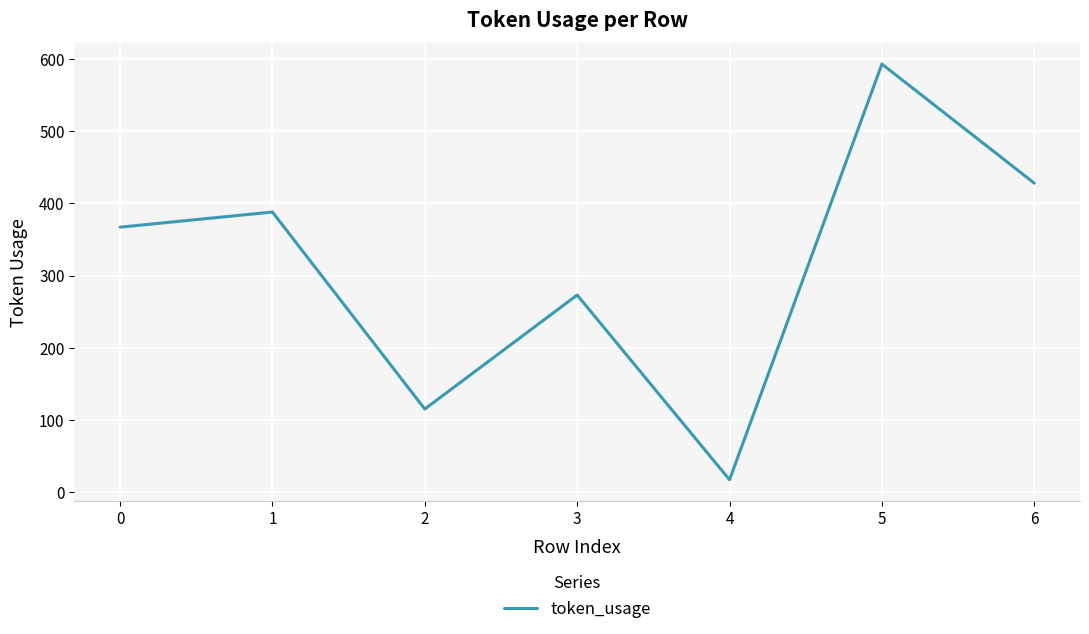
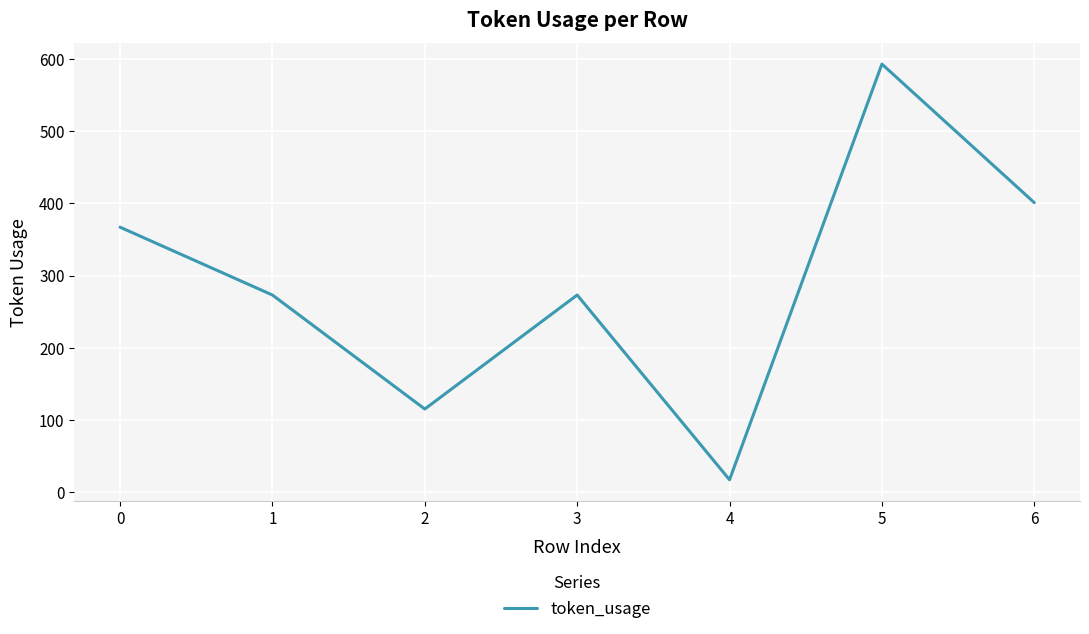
1: 390 -> 270
6: 430 -> 400
